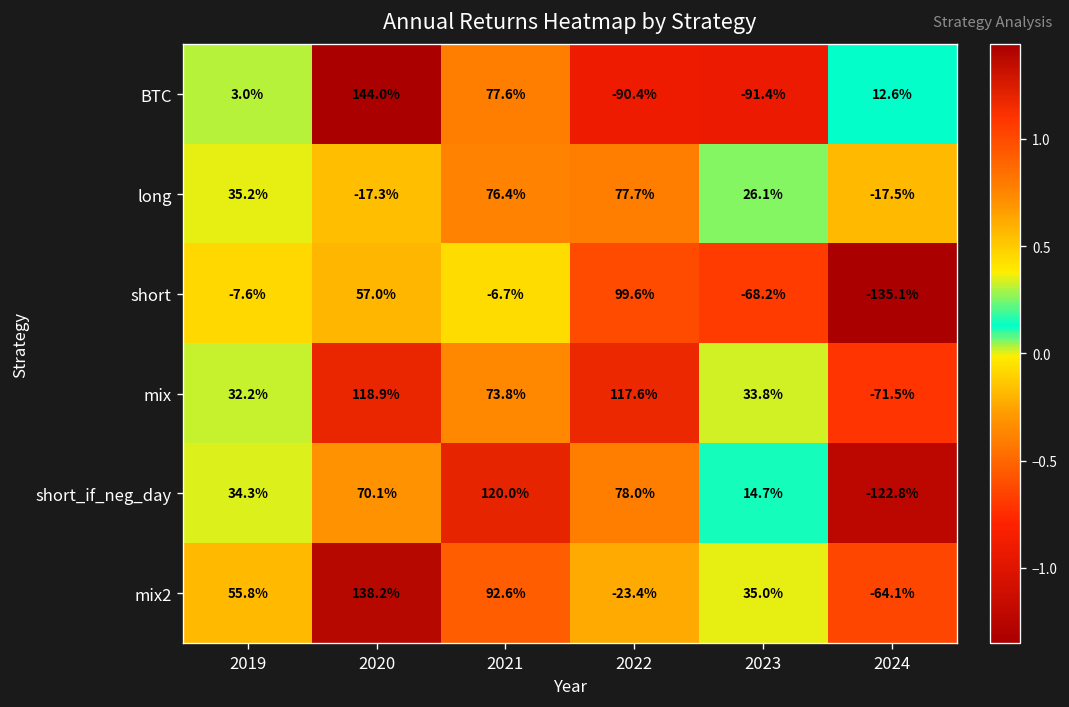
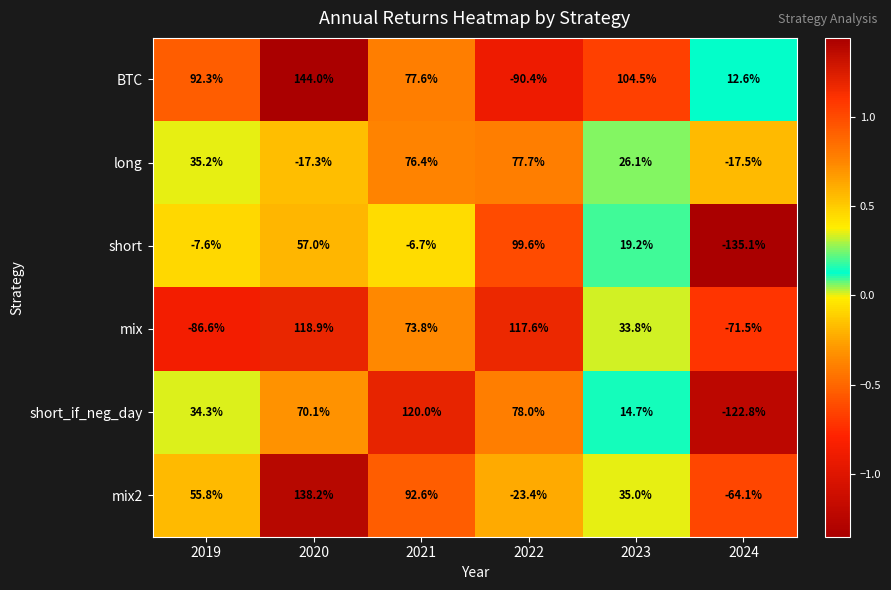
BTC, 2019: 3.0% -> 92.3%
BTC, 2023: -91.4% -> 104.5%
short, 2023: -68.2% -> 19.2%
mix, 2019: 32.2% -> -86.6%
